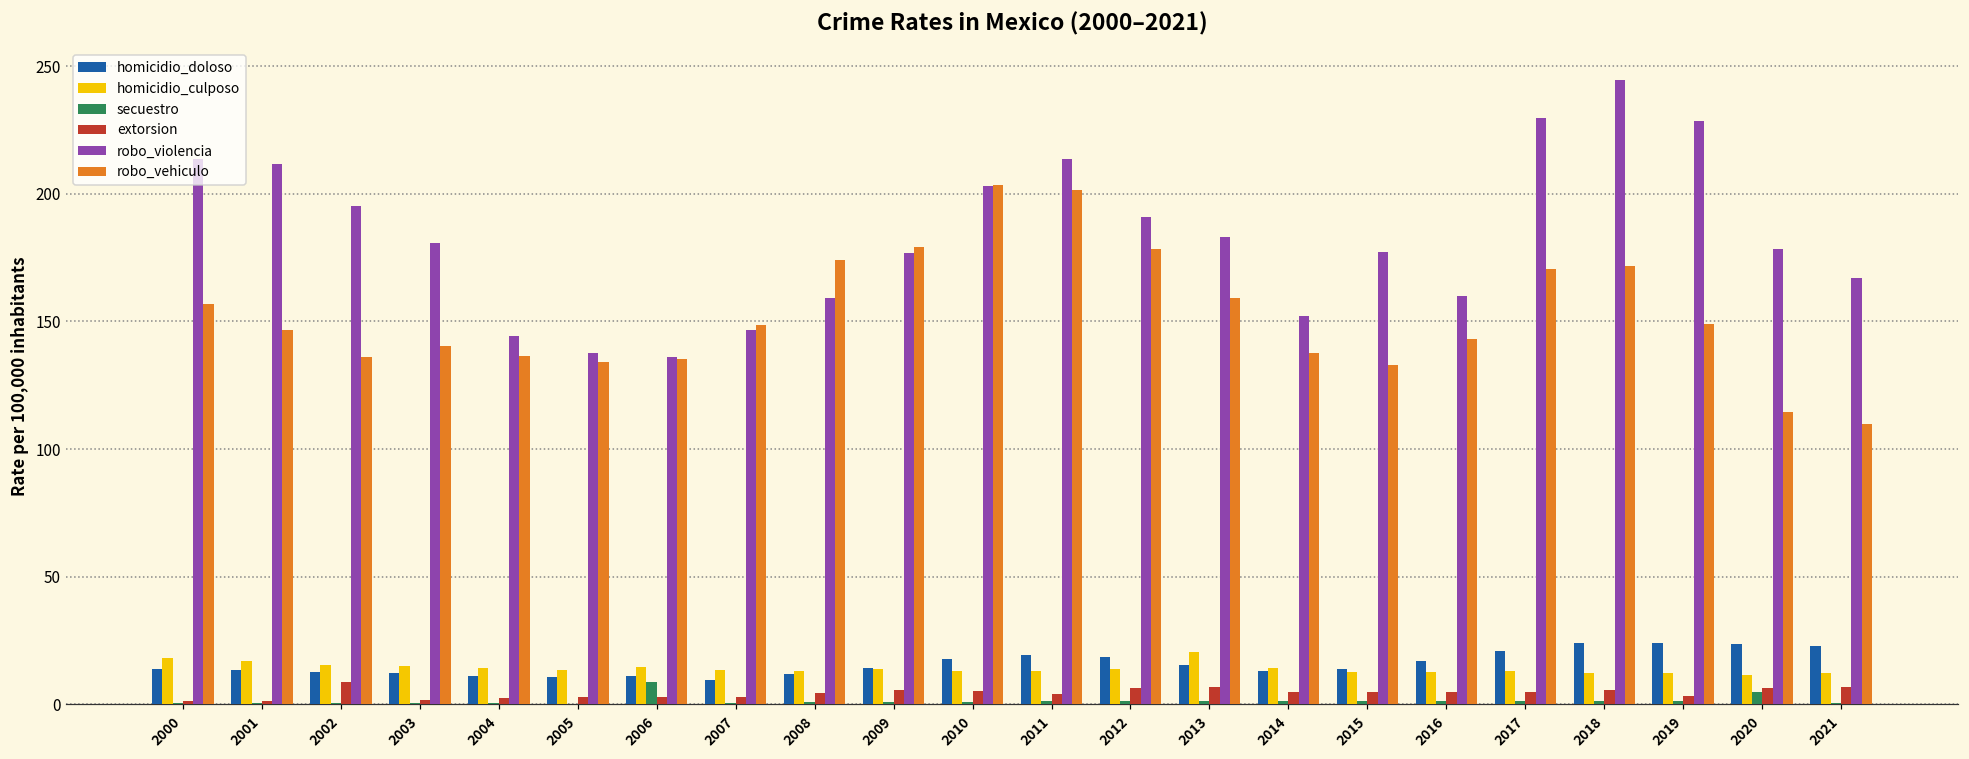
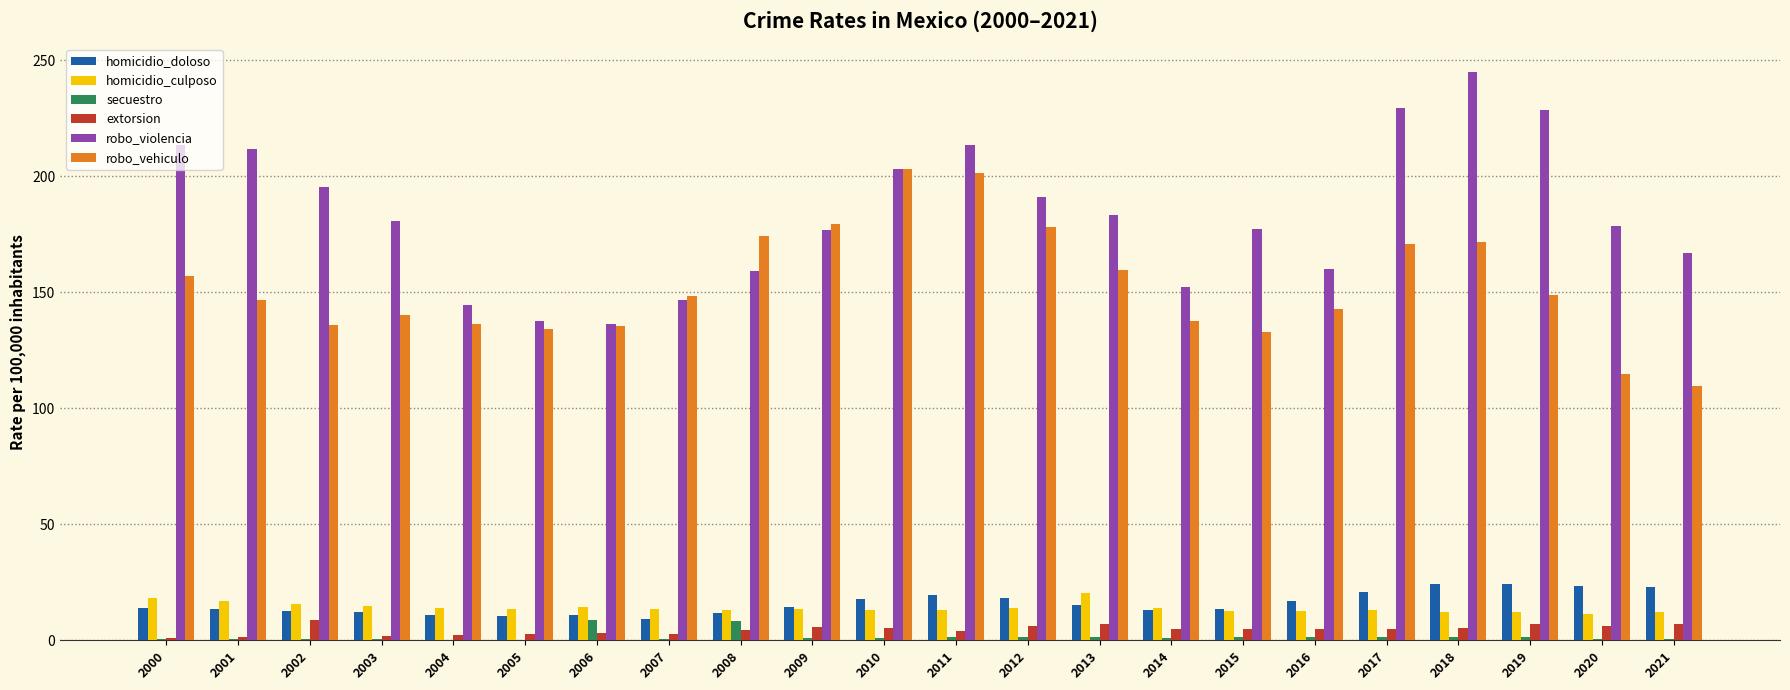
secuestro, 2008: 1 -> 8
extorsion, 2019: 3 -> 7
secuestro, 2020: 5 -> 1
